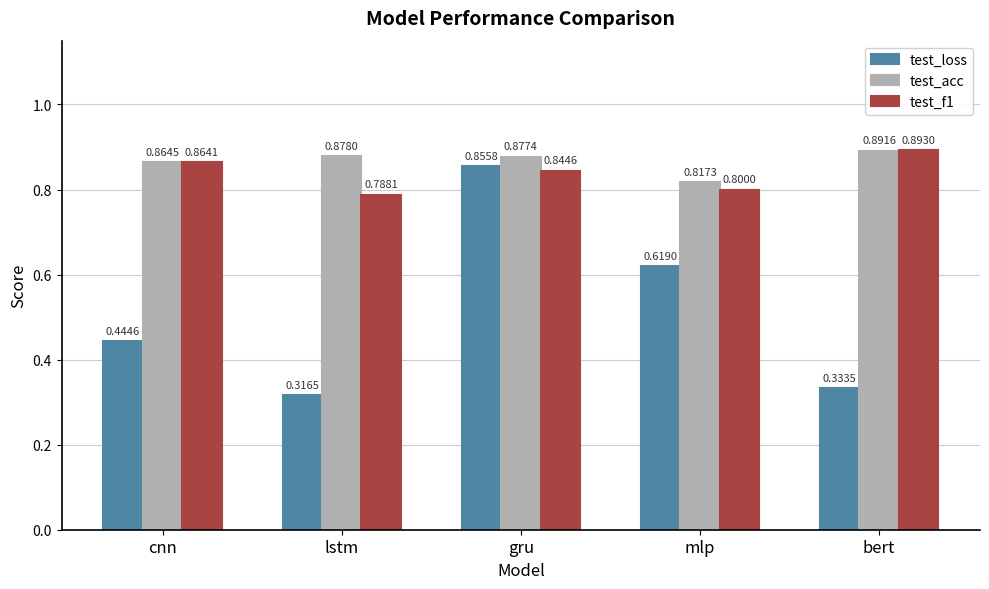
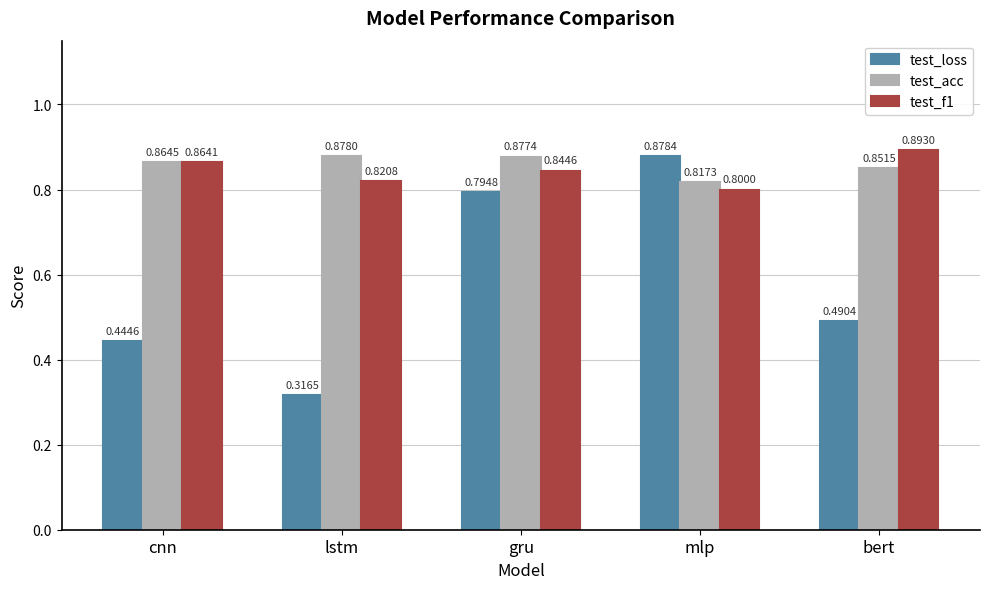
test_f1, lstm: 0.7881 -> 0.8208
test_loss, gru: 0.8558 -> 0.7948
test_loss, mlp: 0.6190 -> 0.8784
test_loss, bert: 0.3335 -> 0.4904
test_acc, bert: 0.8916 -> 0.8515
